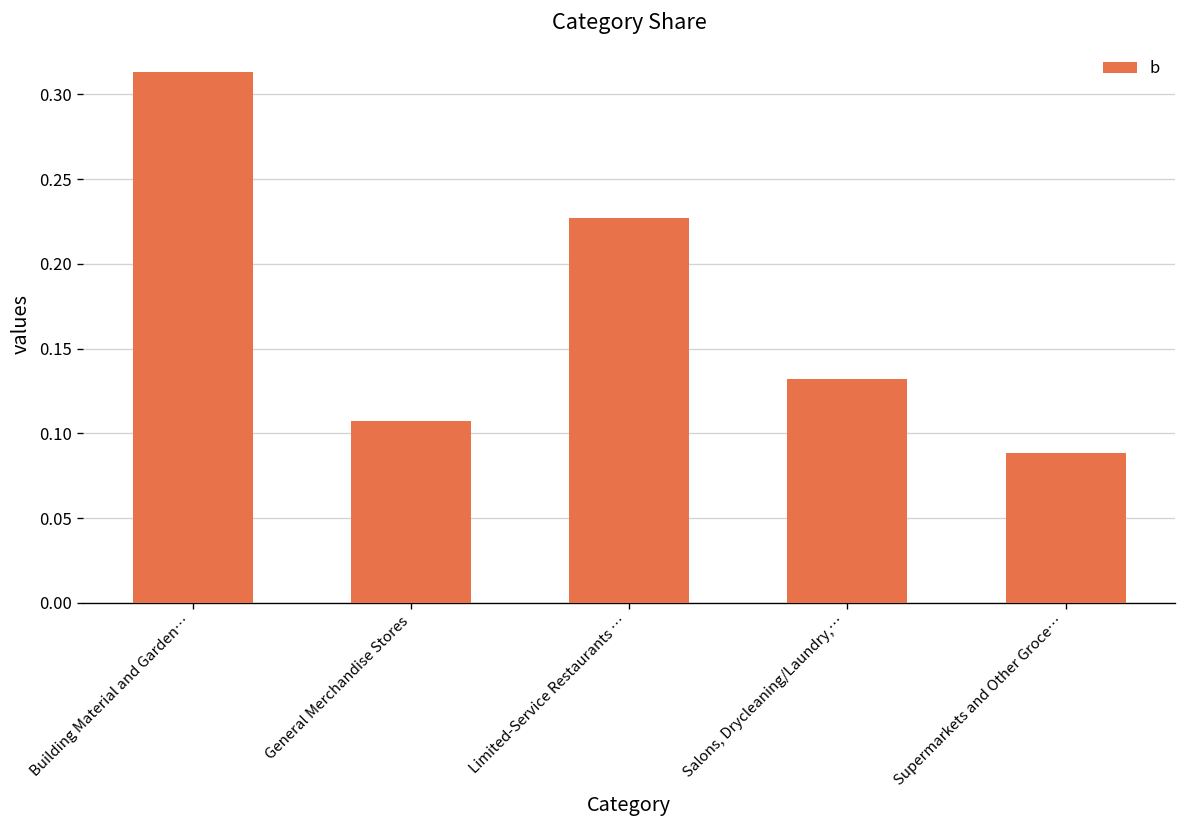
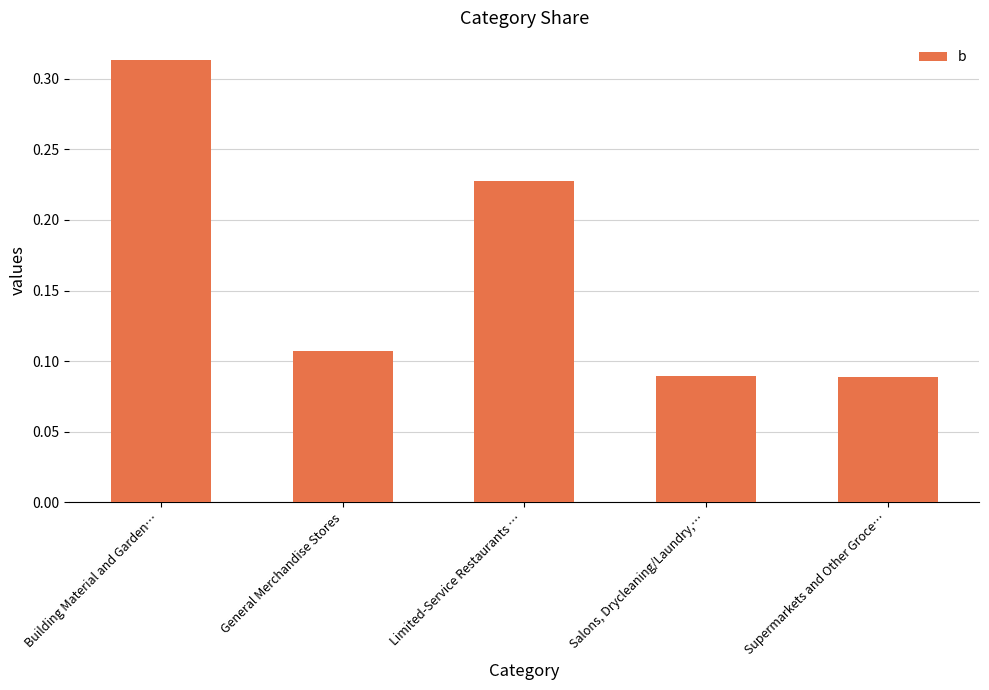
Salons, Drycleaning/Laundry,…: 0.132 -> 0.090
